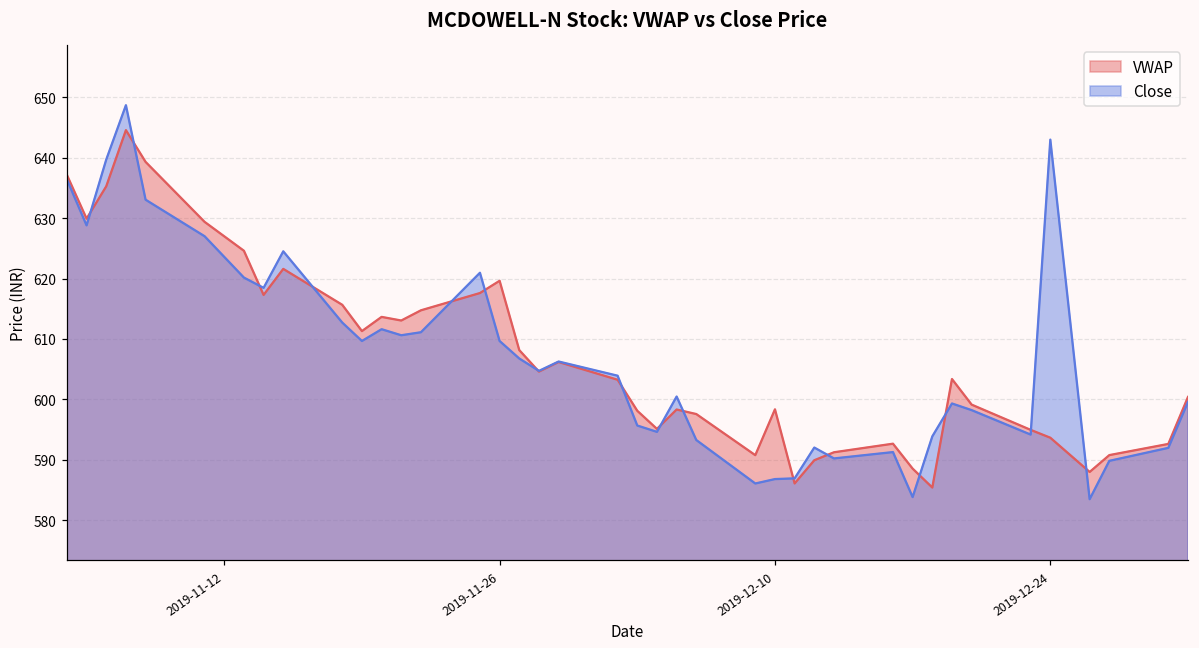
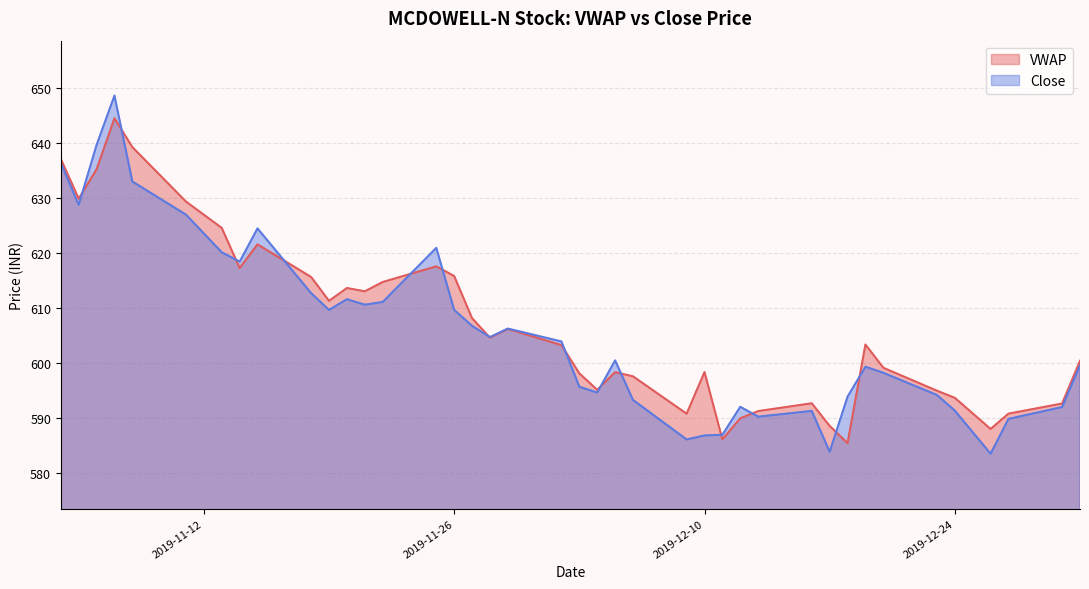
VWAP, 2019-11-26: 620 -> 616
Close, 2019-12-24: 643 -> 591
